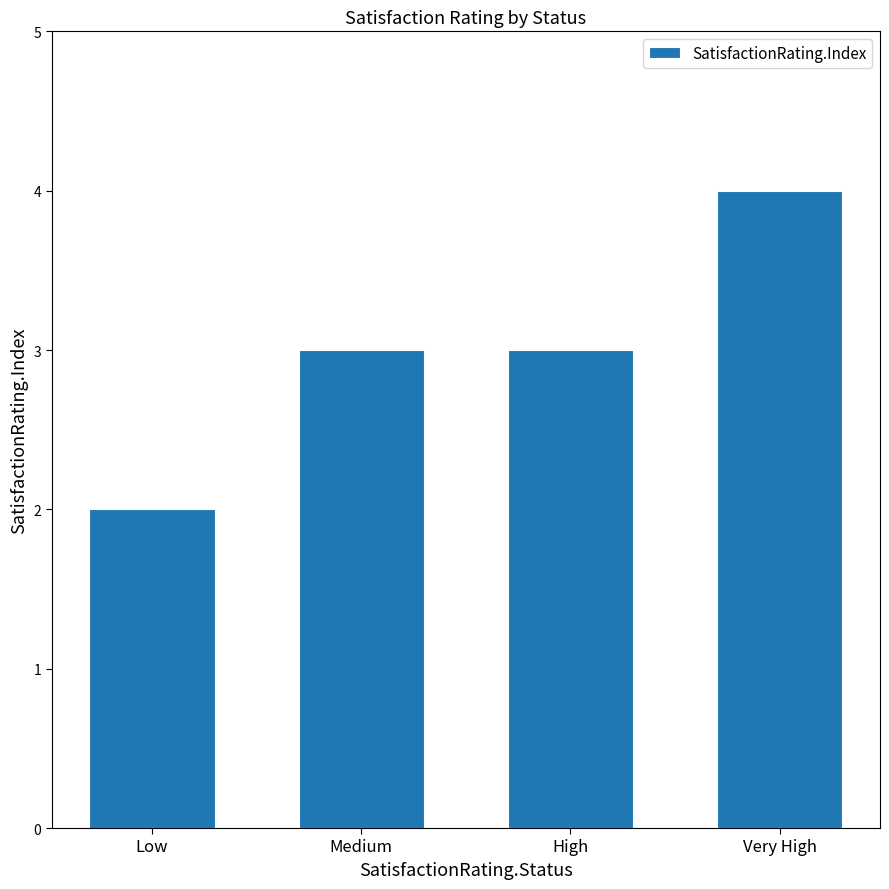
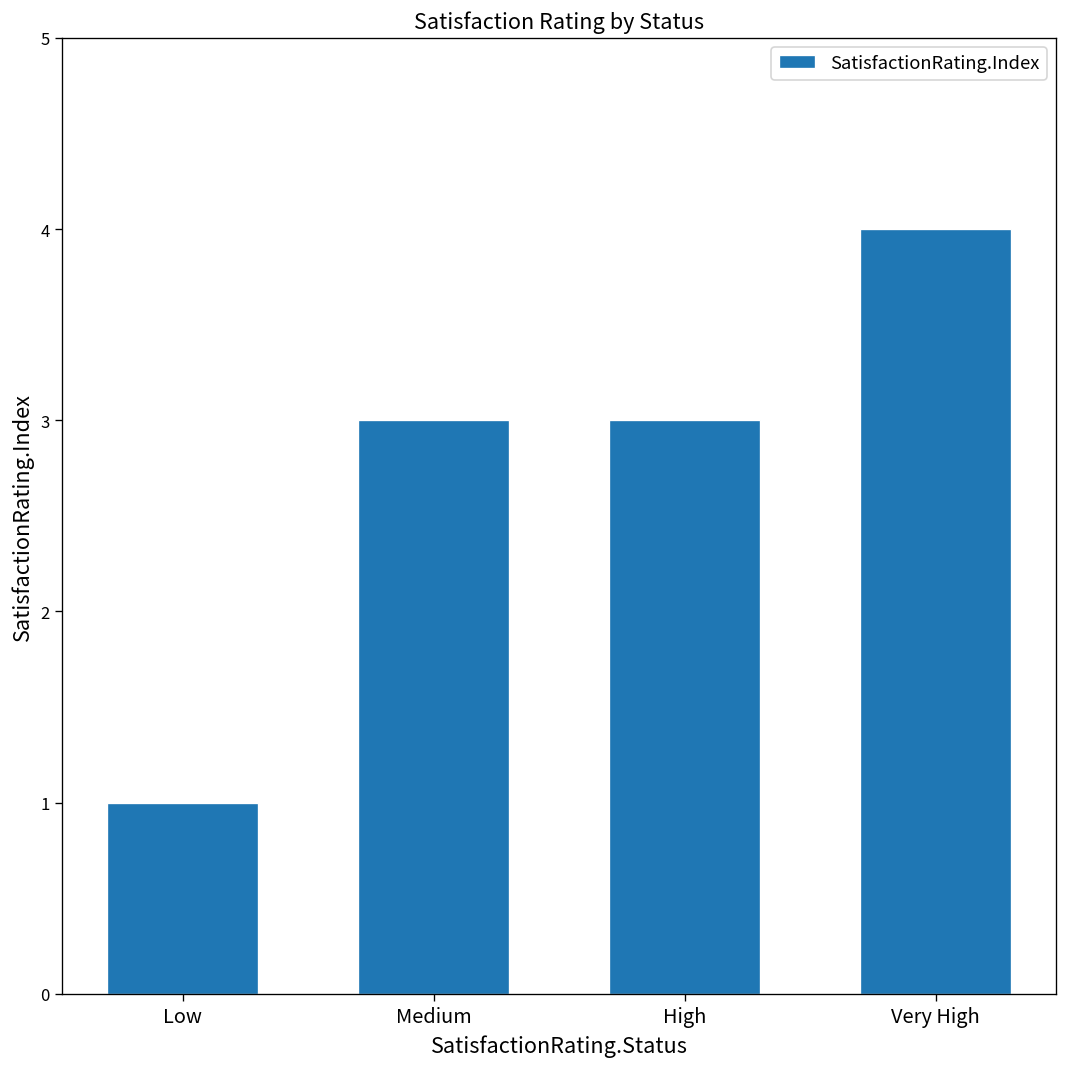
Low: 2 -> 1
